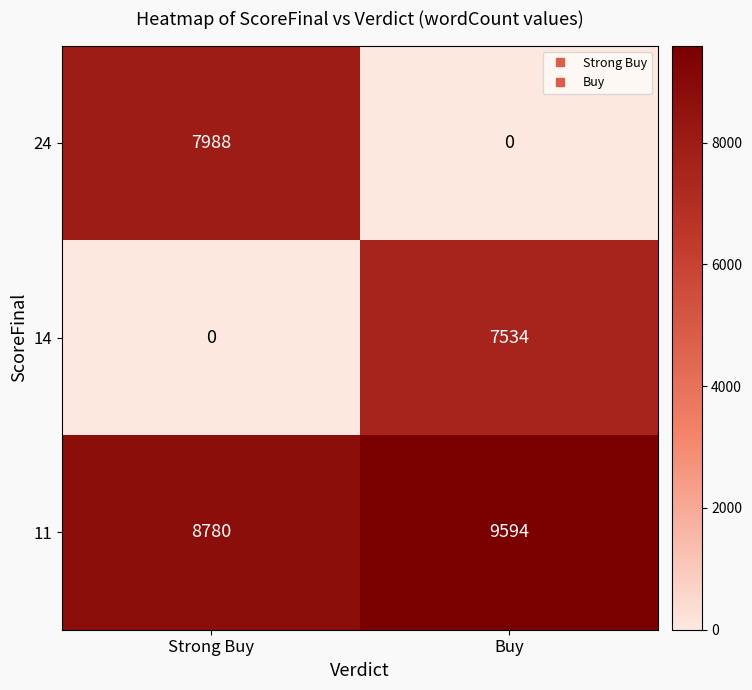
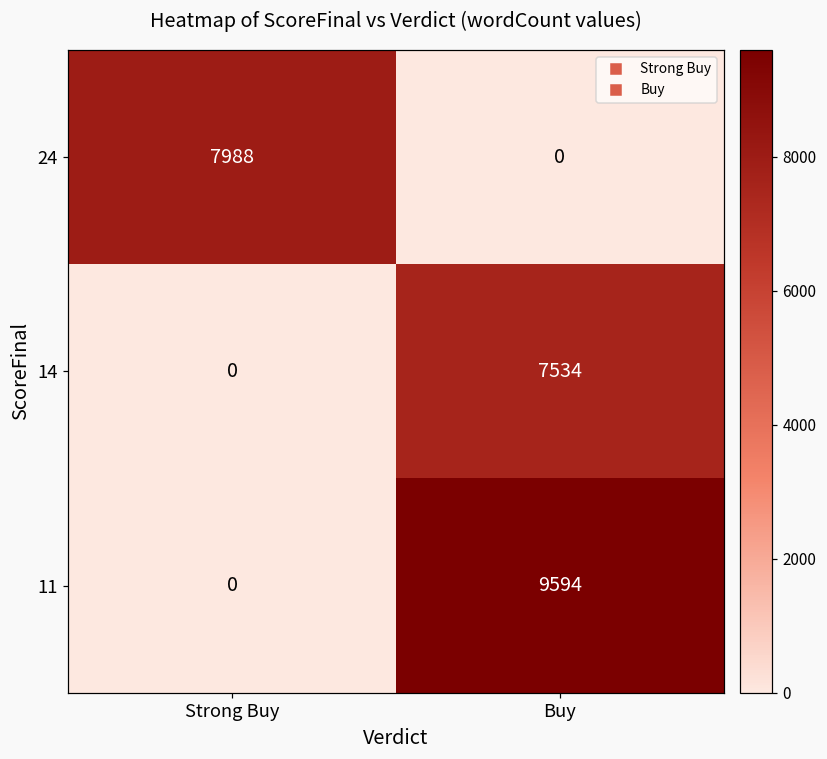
11, Strong Buy: 8780 -> 0
